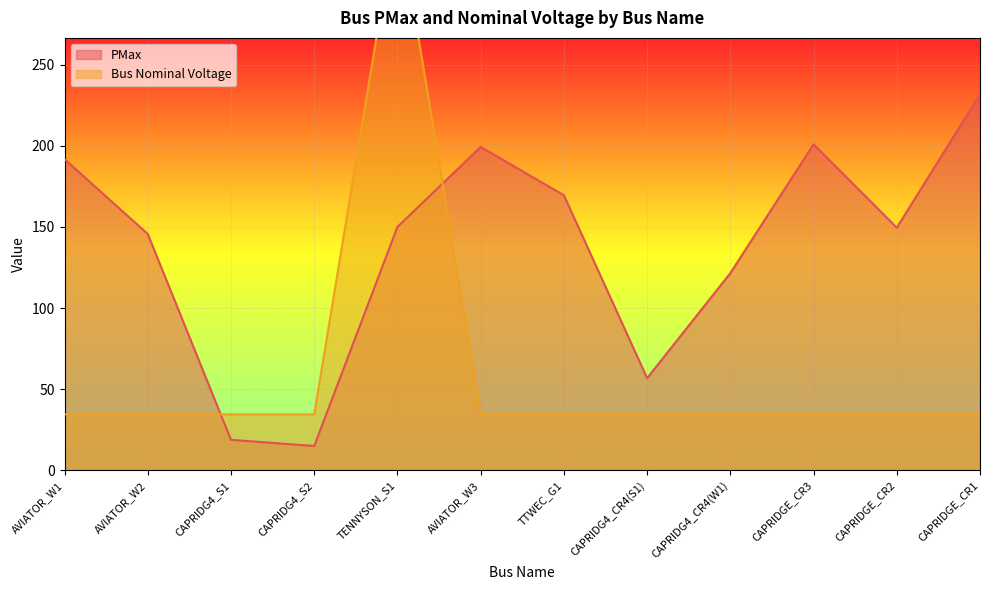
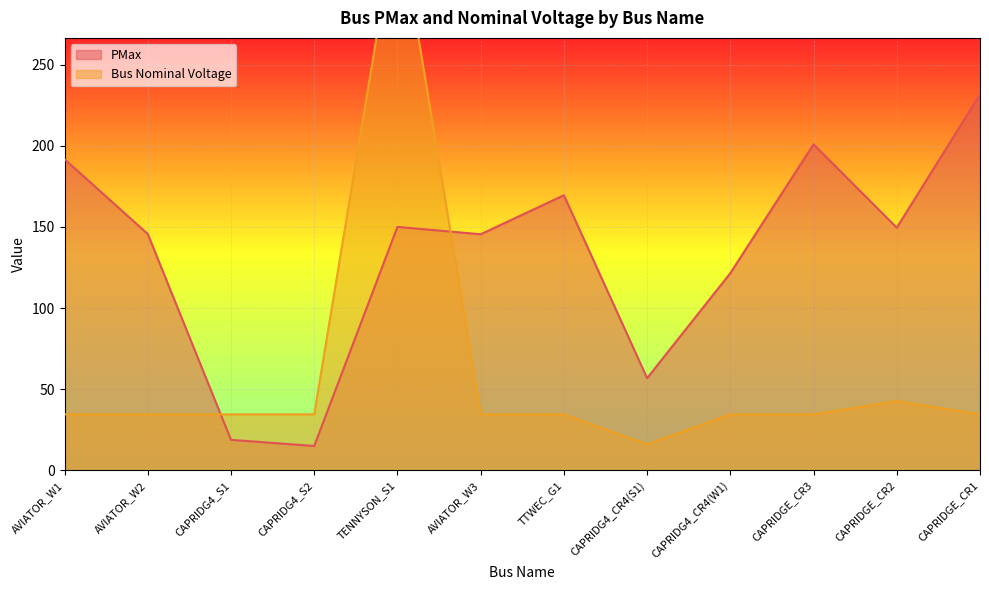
PMax, AVIATOR_W3: 199 -> 145
Bus Nominal Voltage, CAPRIDG4_CR4(S1): 35 -> 16
Bus Nominal Voltage, CAPRIDGE_CR2: 35 -> 43
